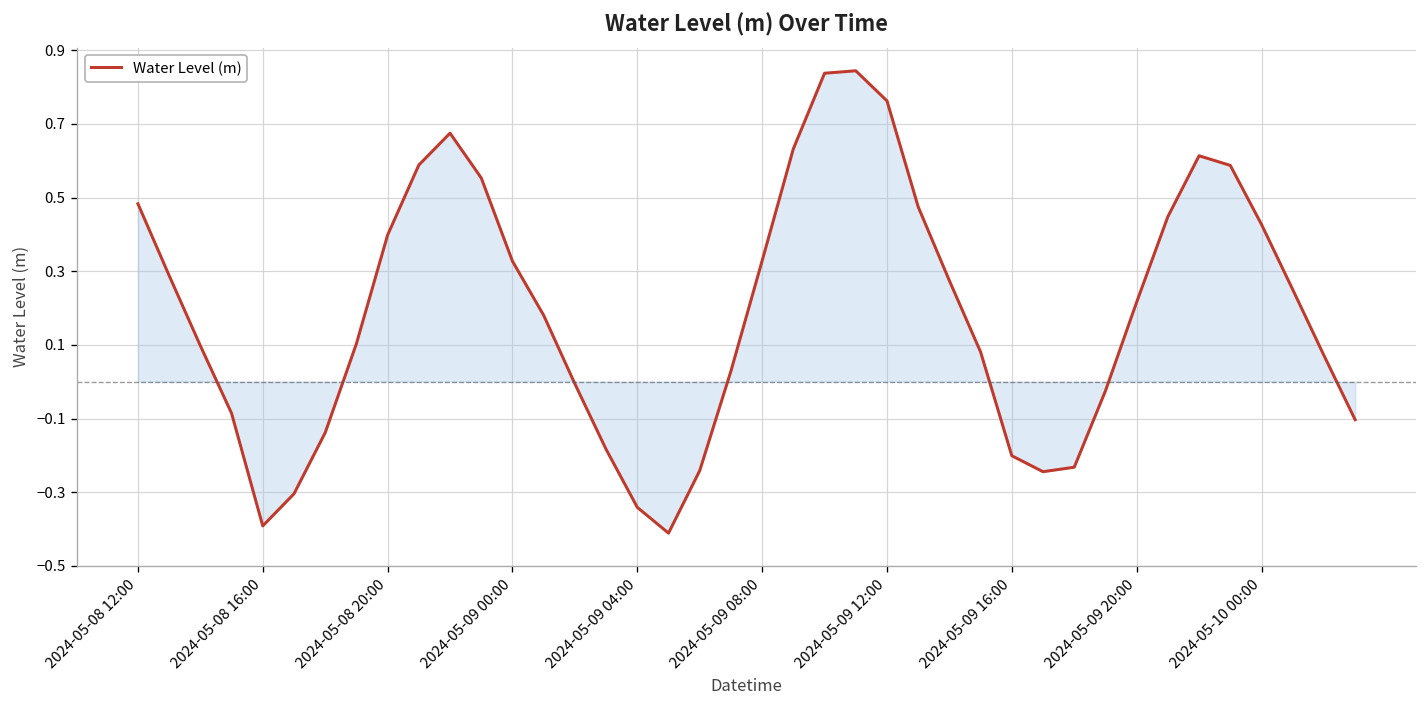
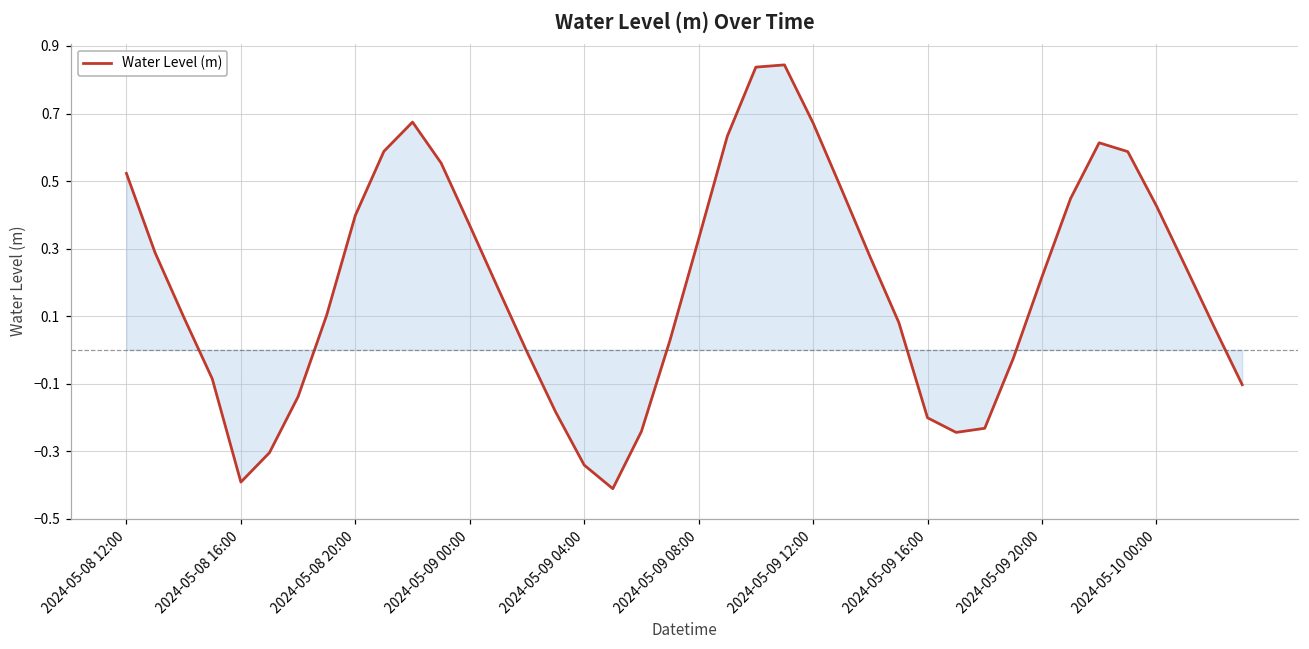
Water Level (m), 2024-05-08 12:00: 0.48 -> 0.52
Water Level (m), 2024-05-09 00:00: 0.33 -> 0.37
Water Level (m), 2024-05-09 12:00: 0.76 -> 0.67
